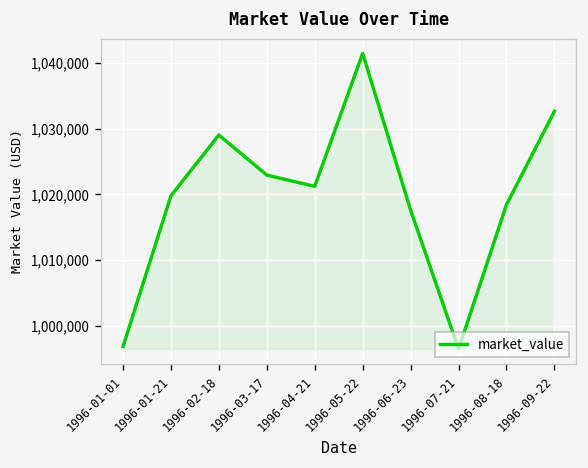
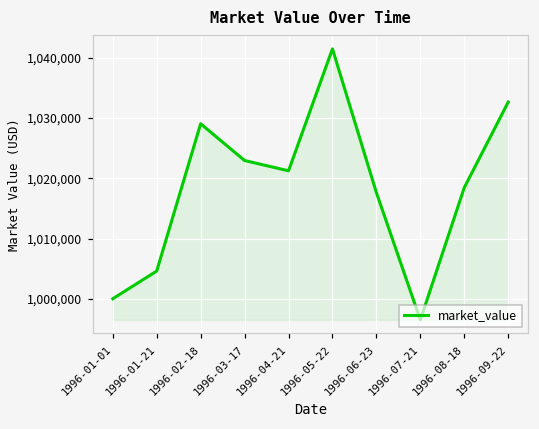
1996-01-01: 997,000 -> 1,000,000
1996-01-21: 1,020,000 -> 1,005,000
